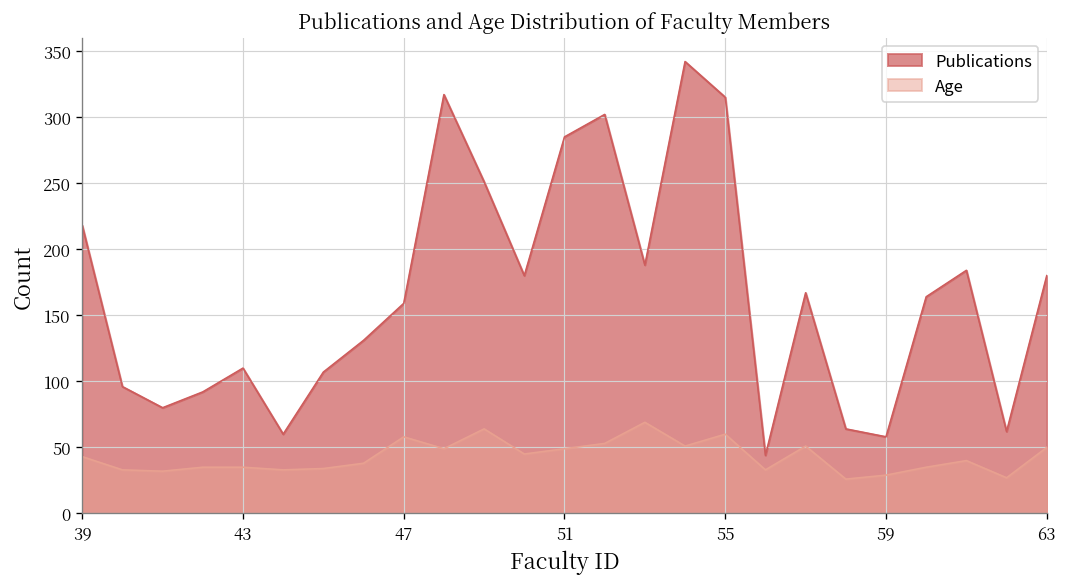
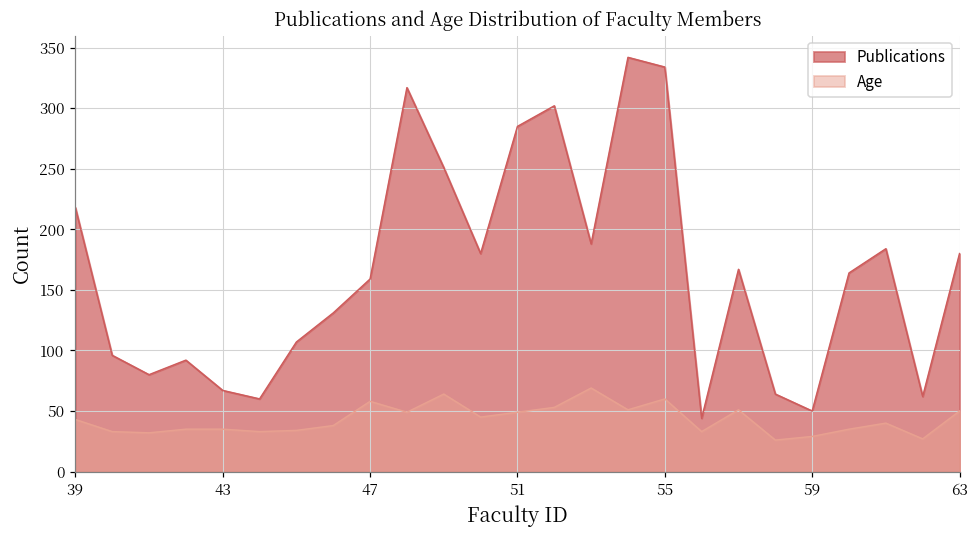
Publications, 43: 110 -> 67
Publications, 55: 315 -> 334
Publications, 59: 58 -> 50
